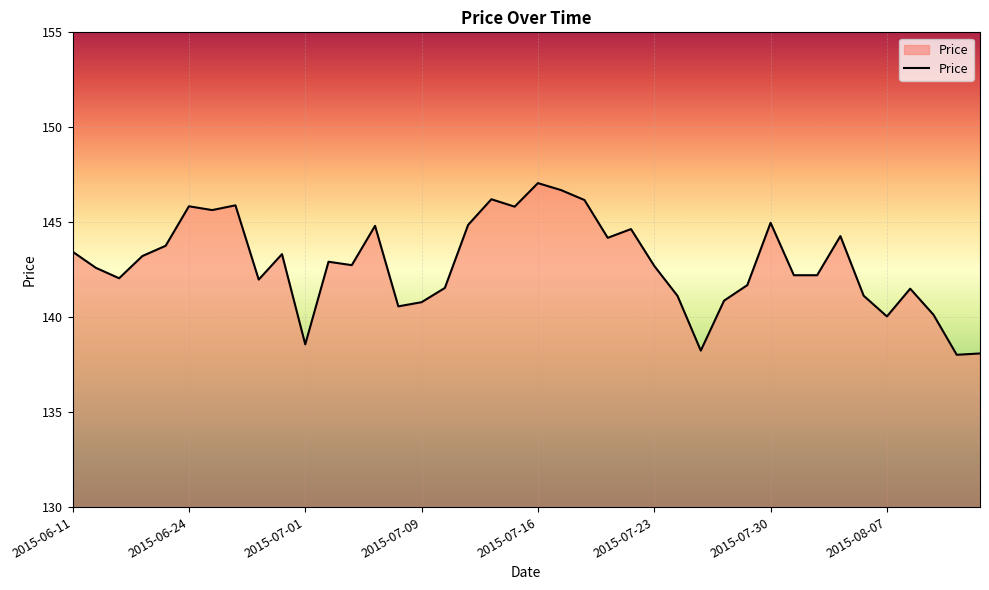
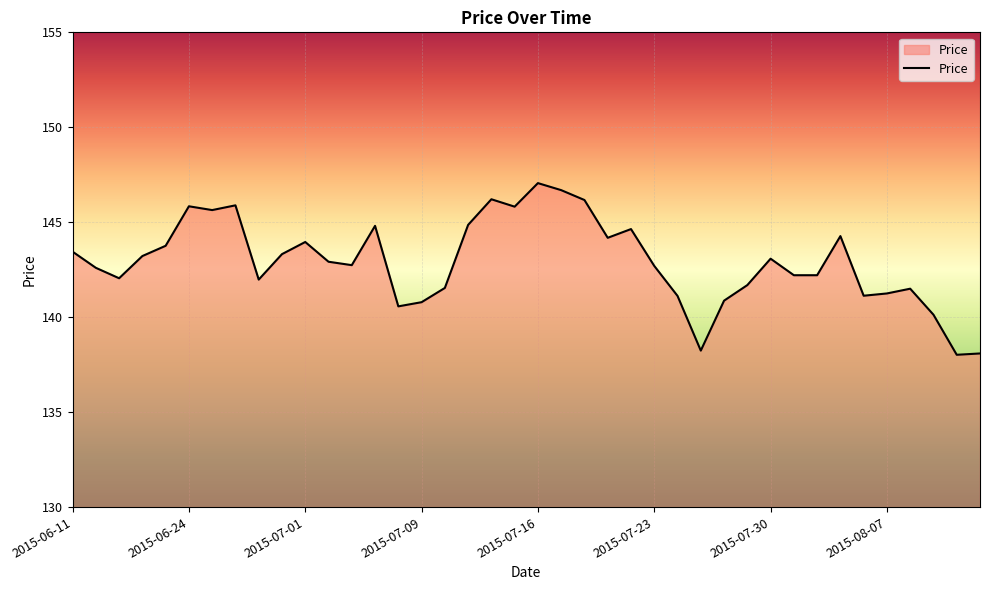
2015-07-01: 138.6 -> 144.0
2015-07-30: 145.0 -> 143.1
2015-08-07: 140.0 -> 141.3
